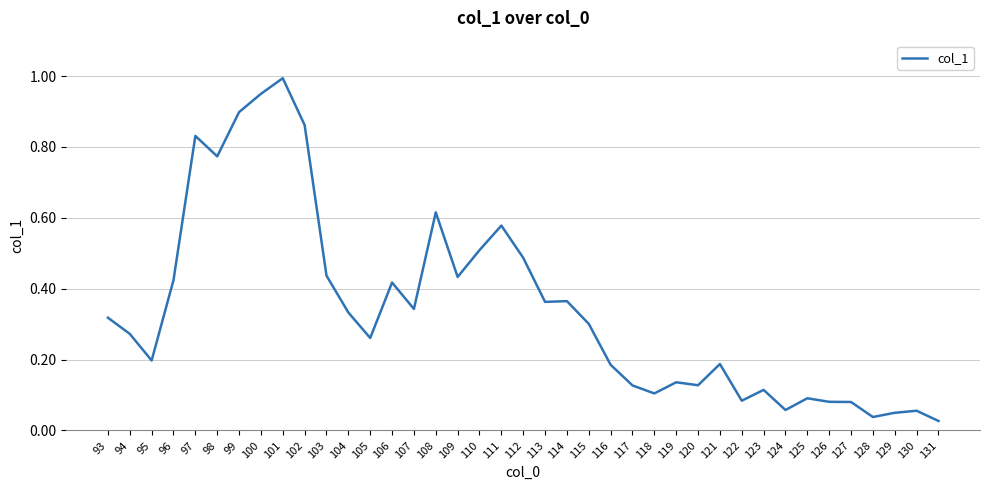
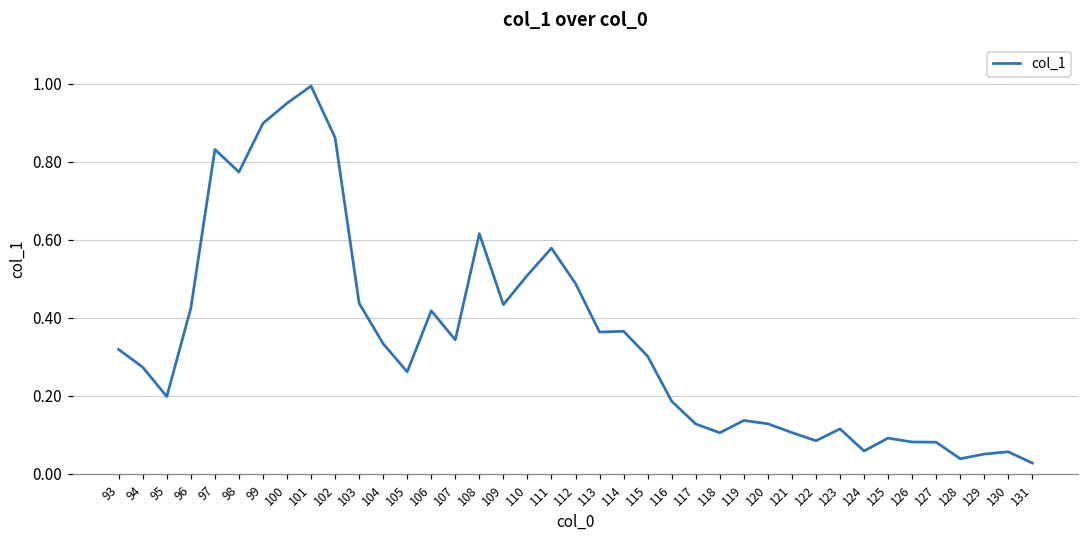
121: 0.19 -> 0.11
